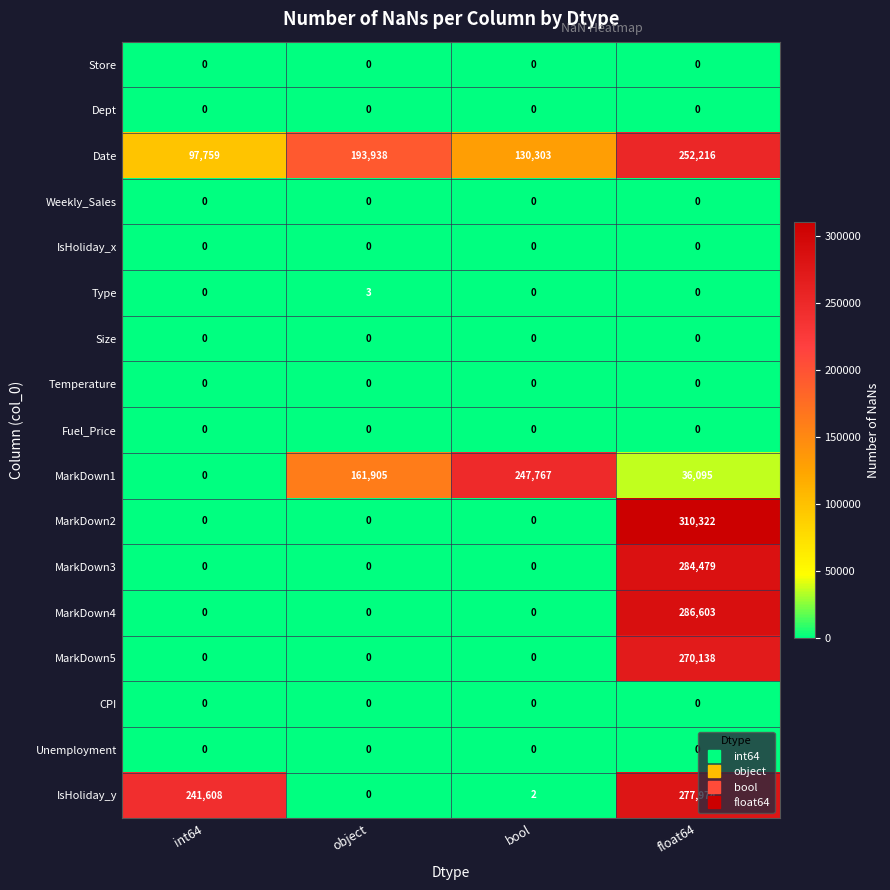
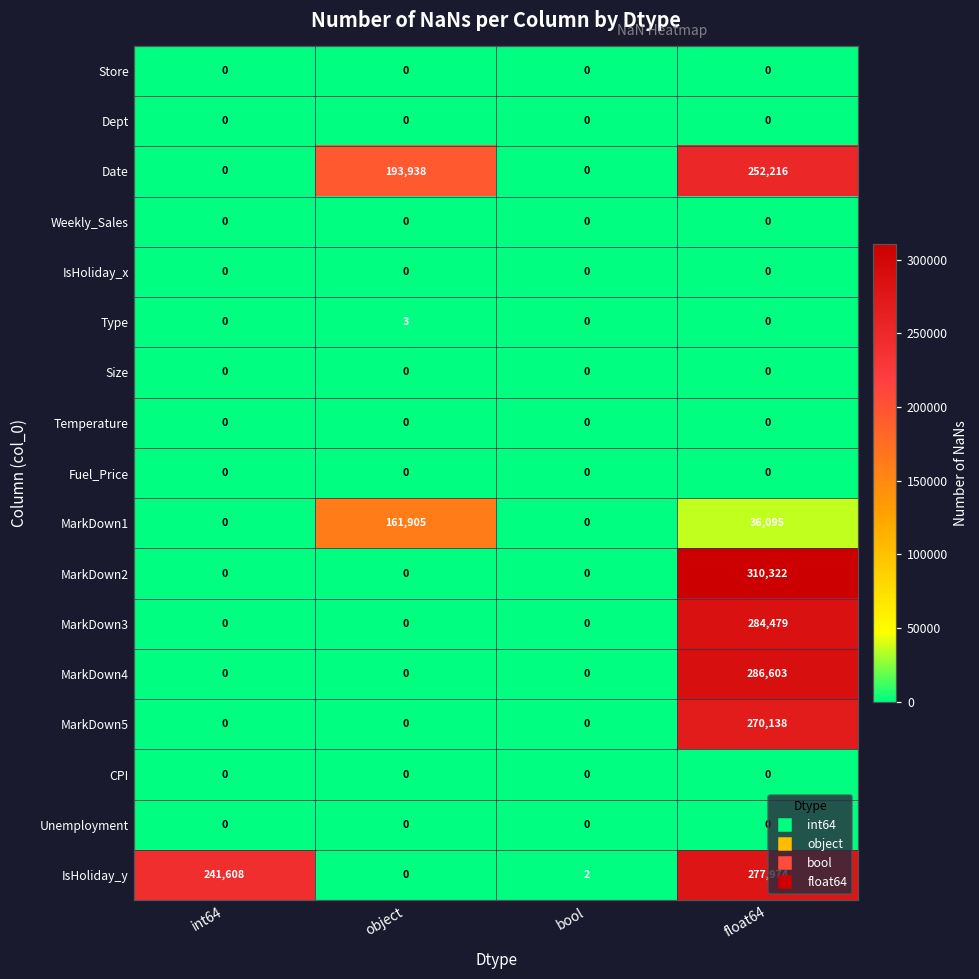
Date, int64: 97,759 -> 0
Date, bool: 130,303 -> 0
MarkDown1, bool: 247,767 -> 0
